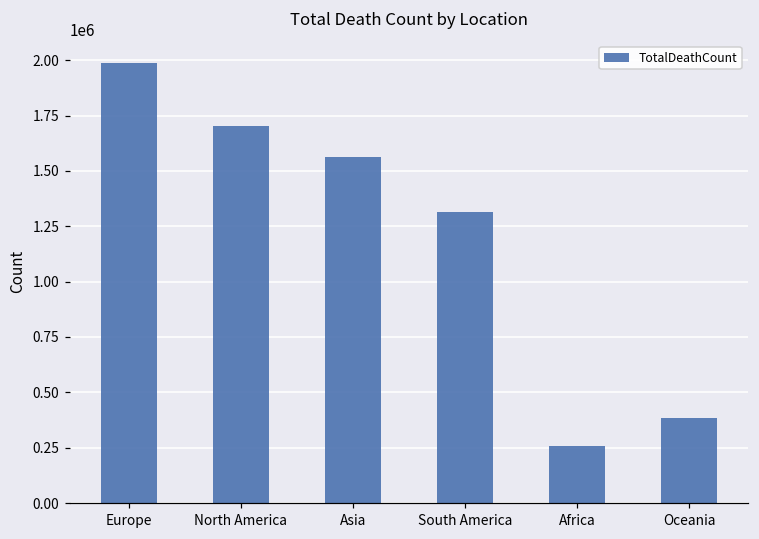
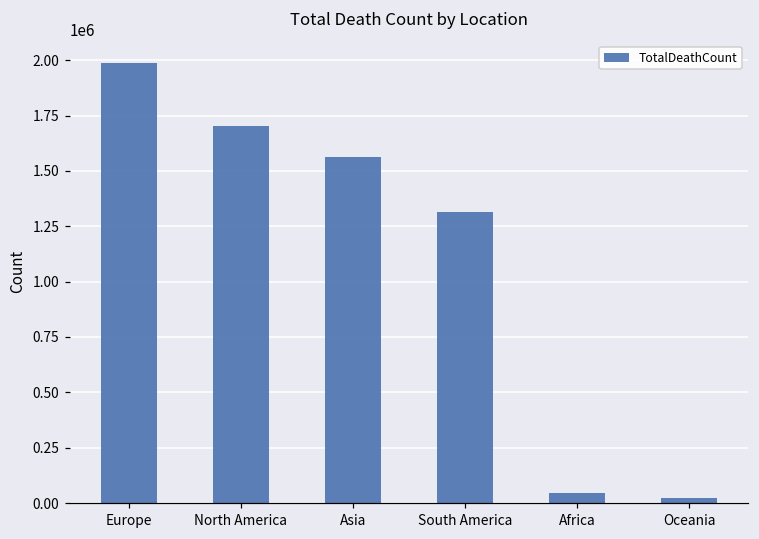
Africa: 260000 -> 50000
Oceania: 380000 -> 20000
